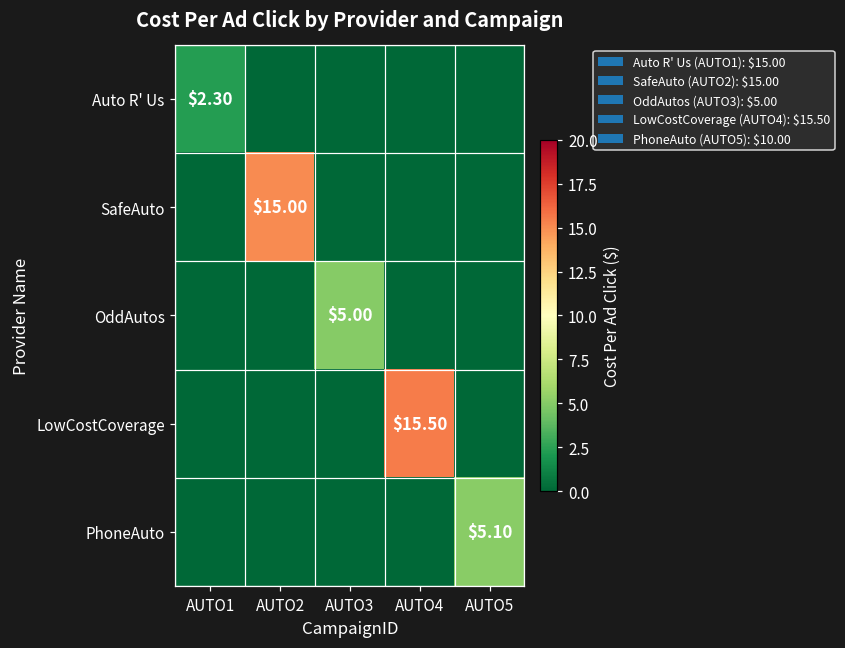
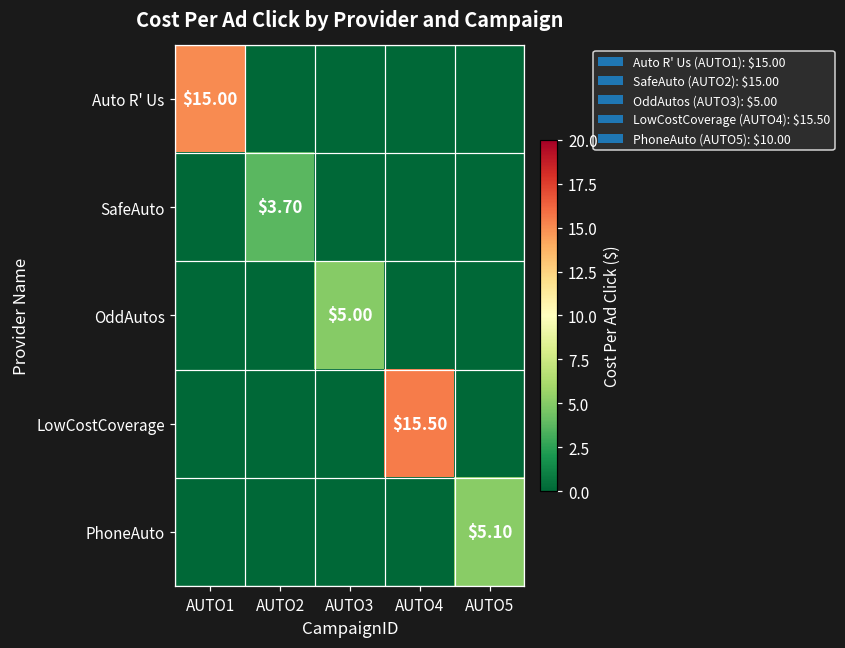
Auto R' Us, AUTO1: $2.30 -> $15.00
SafeAuto, AUTO2: $15.00 -> $3.70
